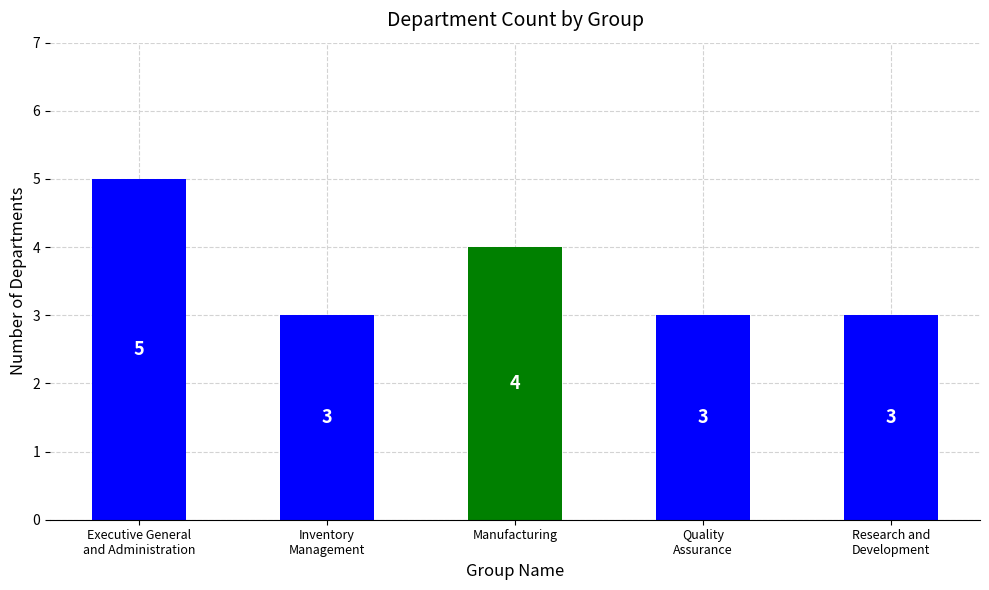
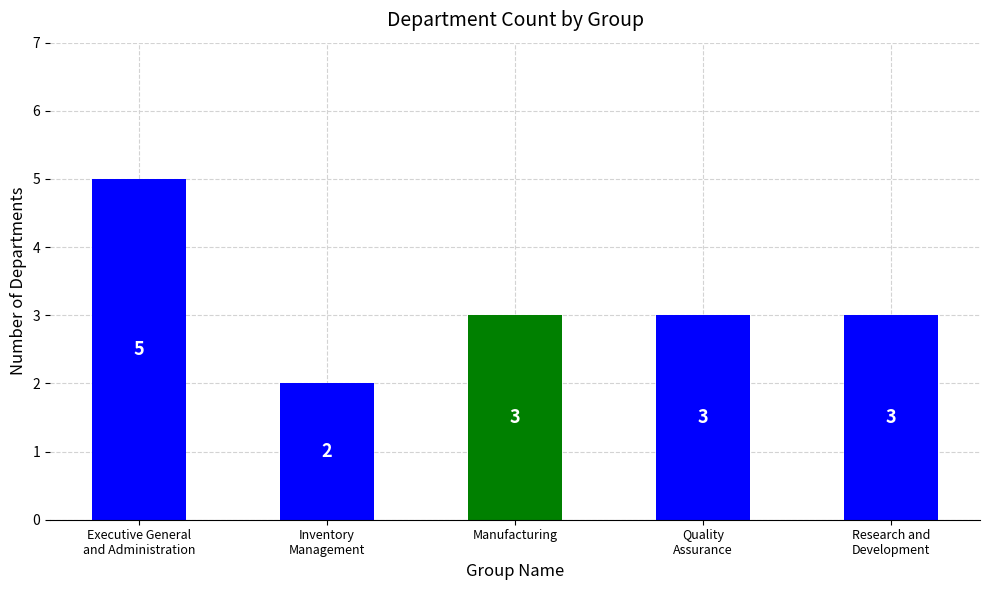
Inventory Management: 3 -> 2
Manufacturing: 4 -> 3
